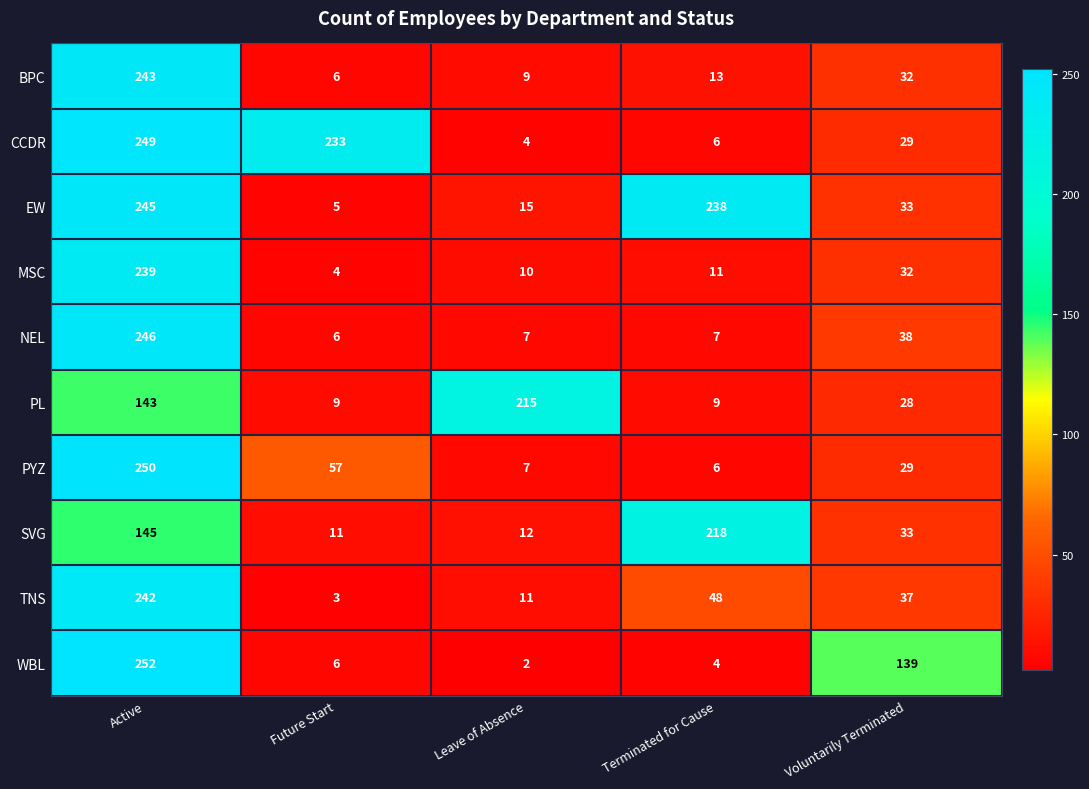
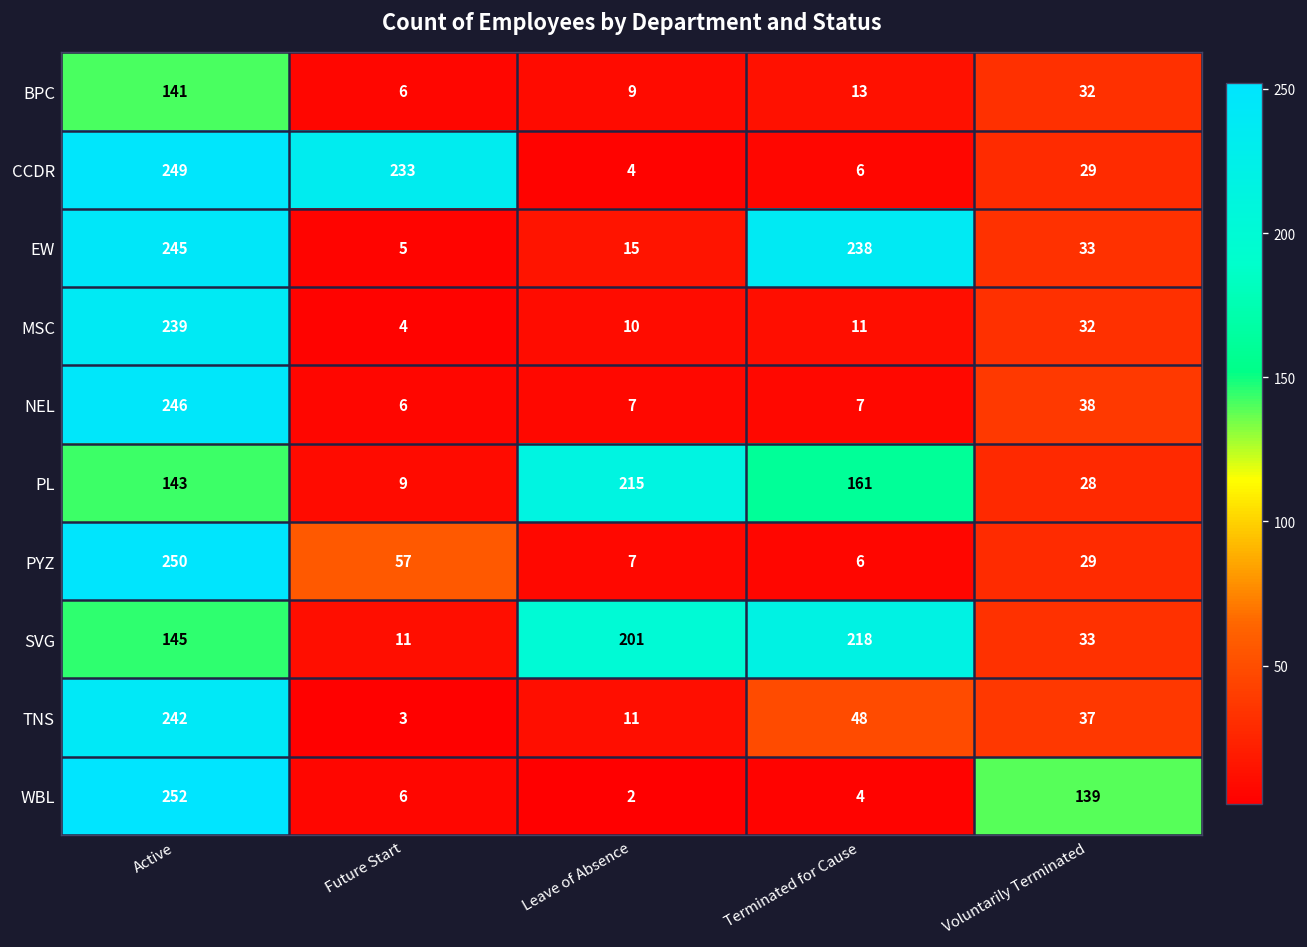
BPC, Active: 243 -> 141
PL, Terminated for Cause: 9 -> 161
SVG, Leave of Absence: 12 -> 201
